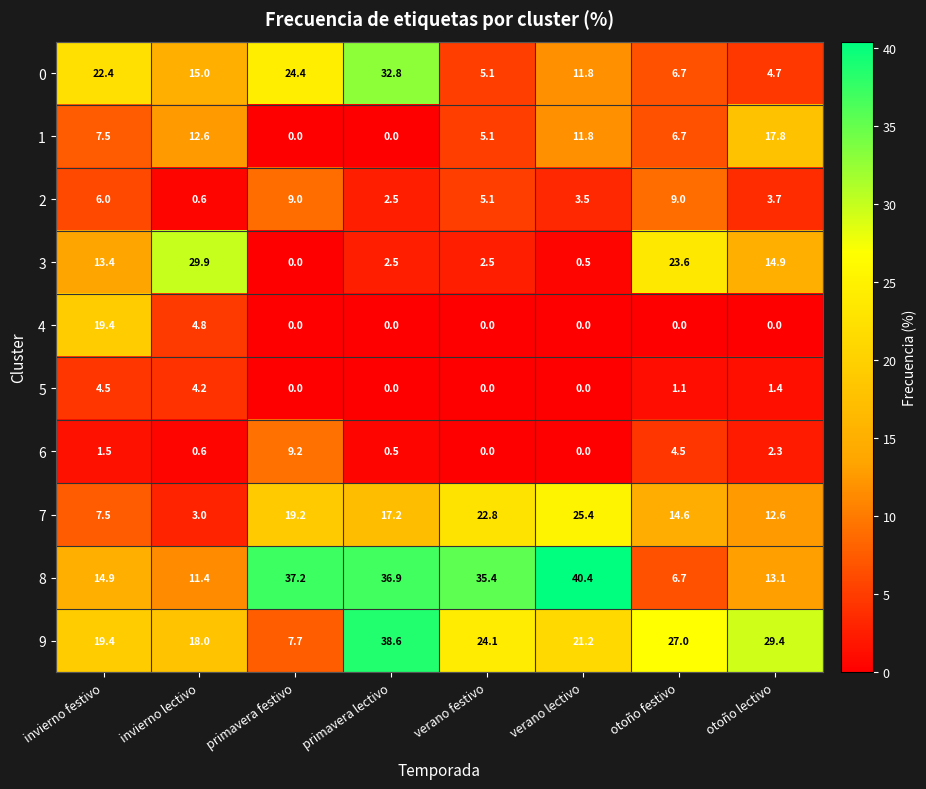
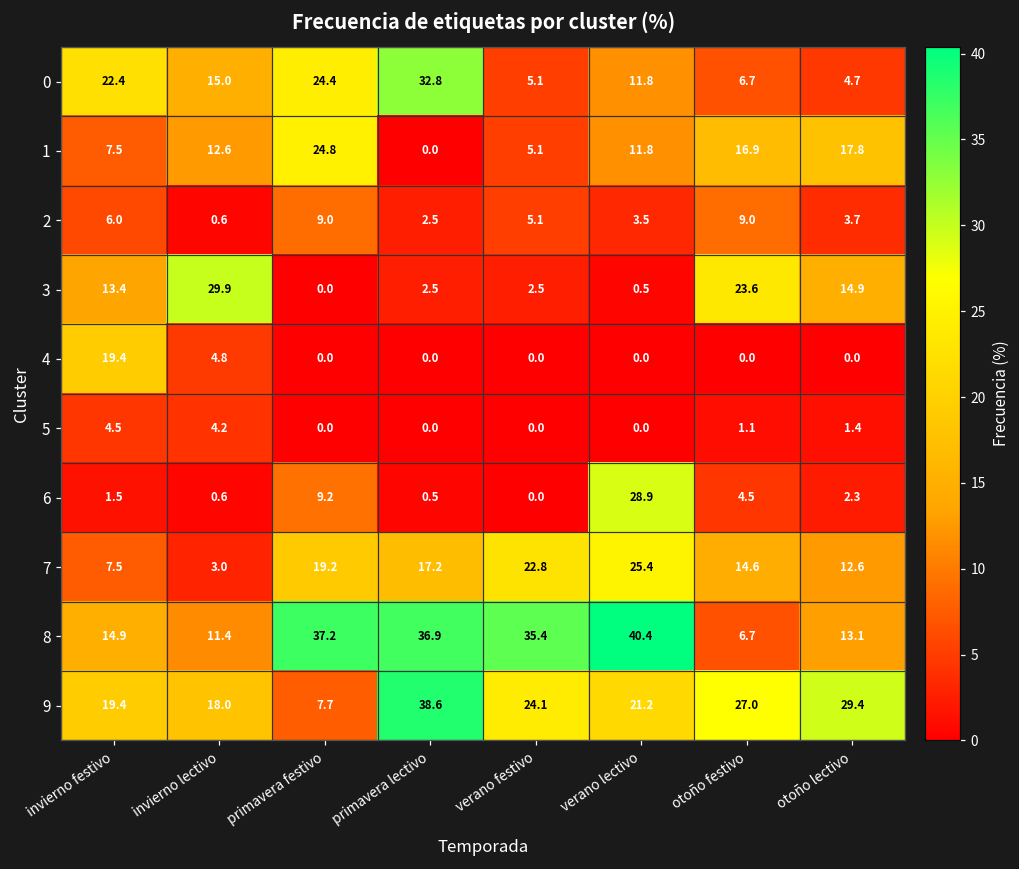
1, primavera festivo: 0.0 -> 24.8
1, otoño festivo: 6.7 -> 16.9
6, verano lectivo: 0.0 -> 28.9
